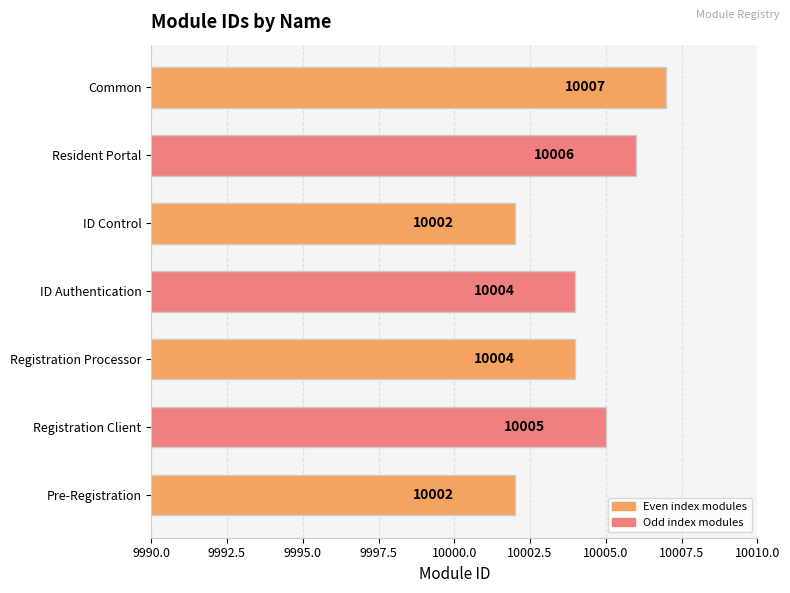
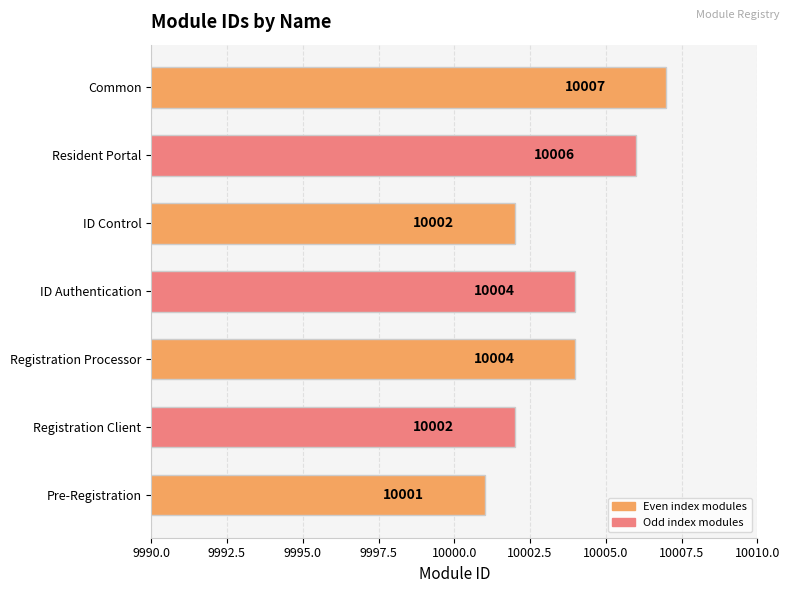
Registration Client: 10005 -> 10002
Pre-Registration: 10002 -> 10001
